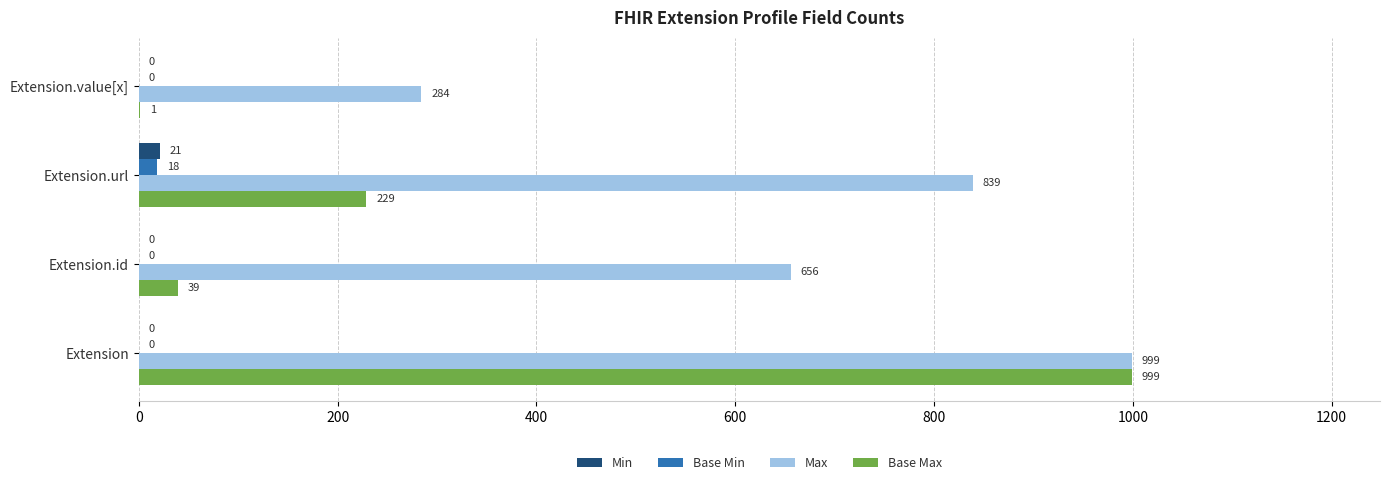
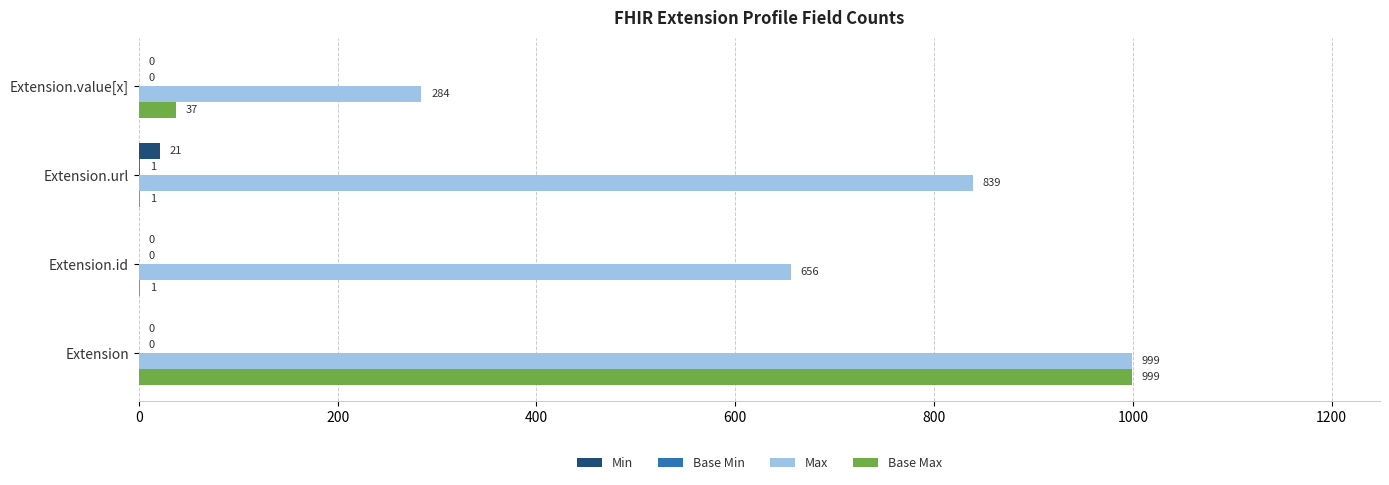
Base Max, Extension.value[x]: 1 -> 37
Base Min, Extension.url: 18 -> 1
Base Max, Extension.url: 229 -> 1
Base Max, Extension.id: 39 -> 1
